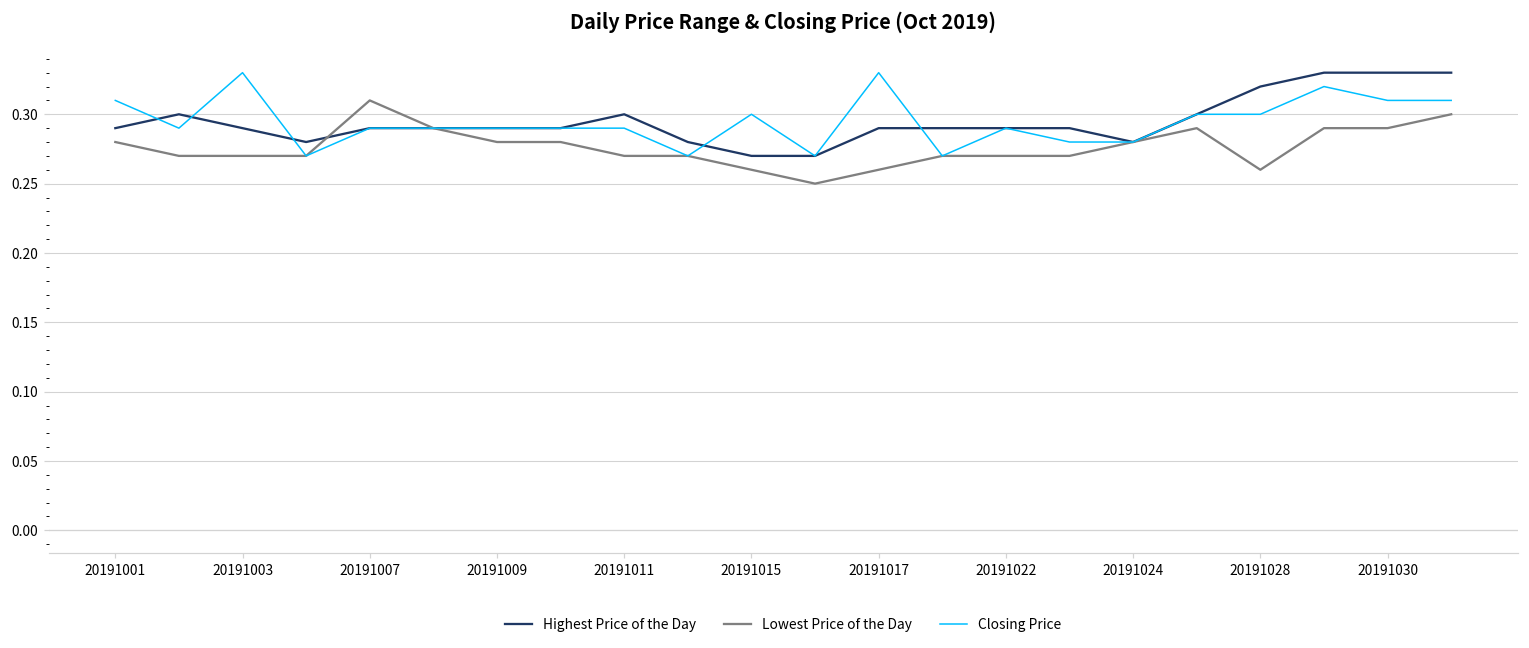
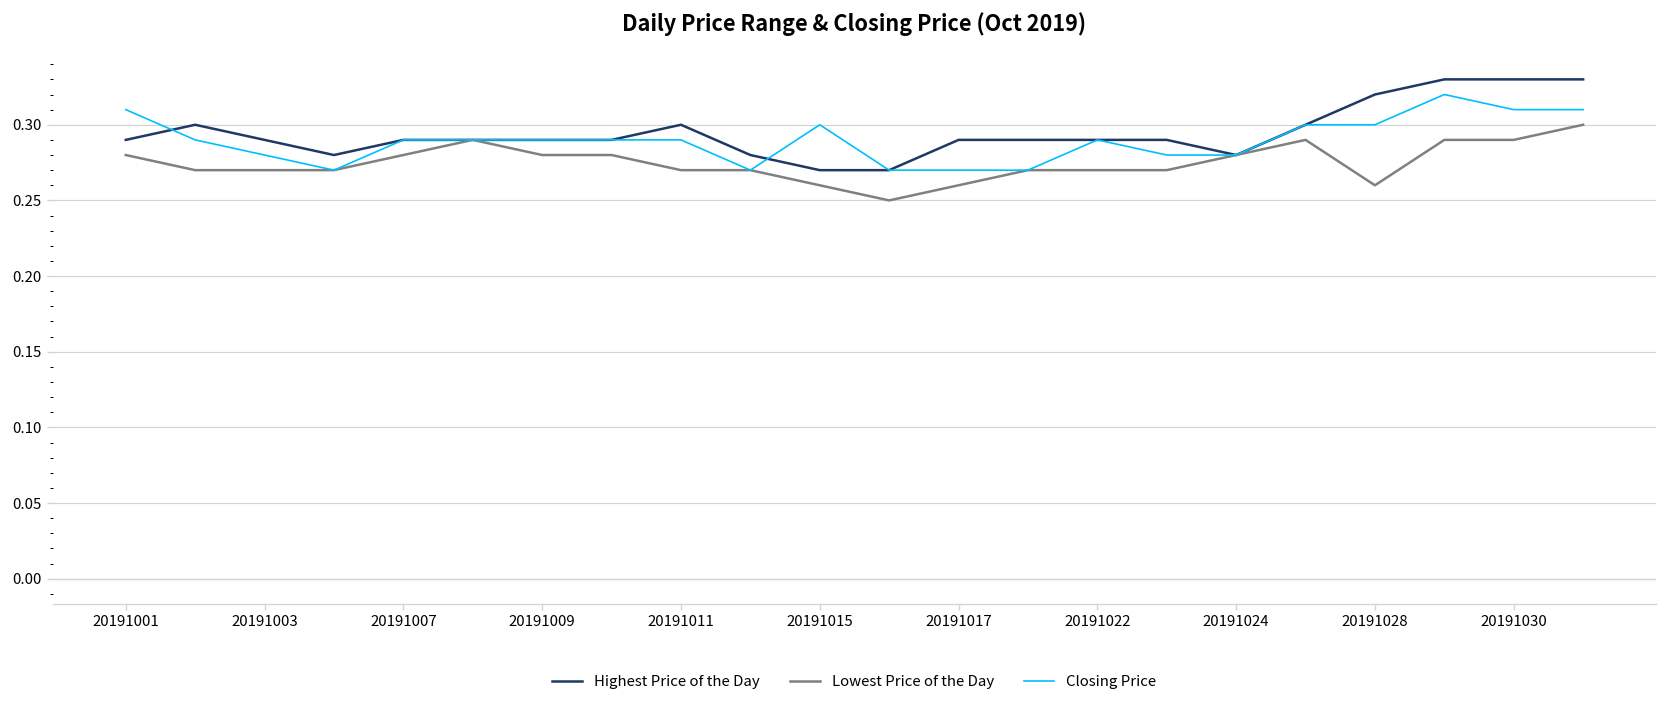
Closing Price, 20191003: 0.33 -> 0.28
Lowest Price of the Day, 20191007: 0.31 -> 0.28
Closing Price, 20191017: 0.33 -> 0.27
